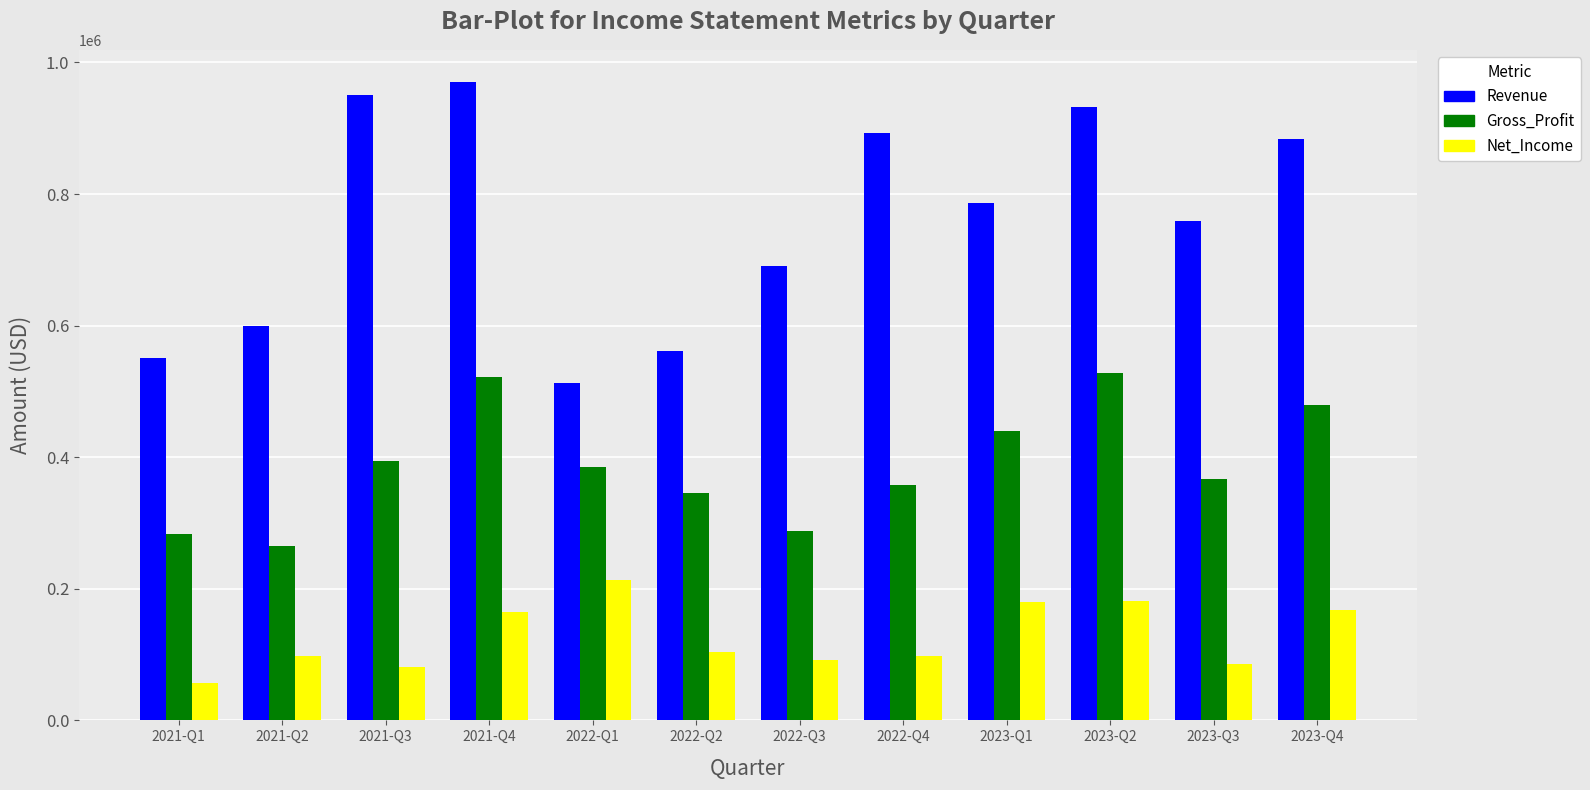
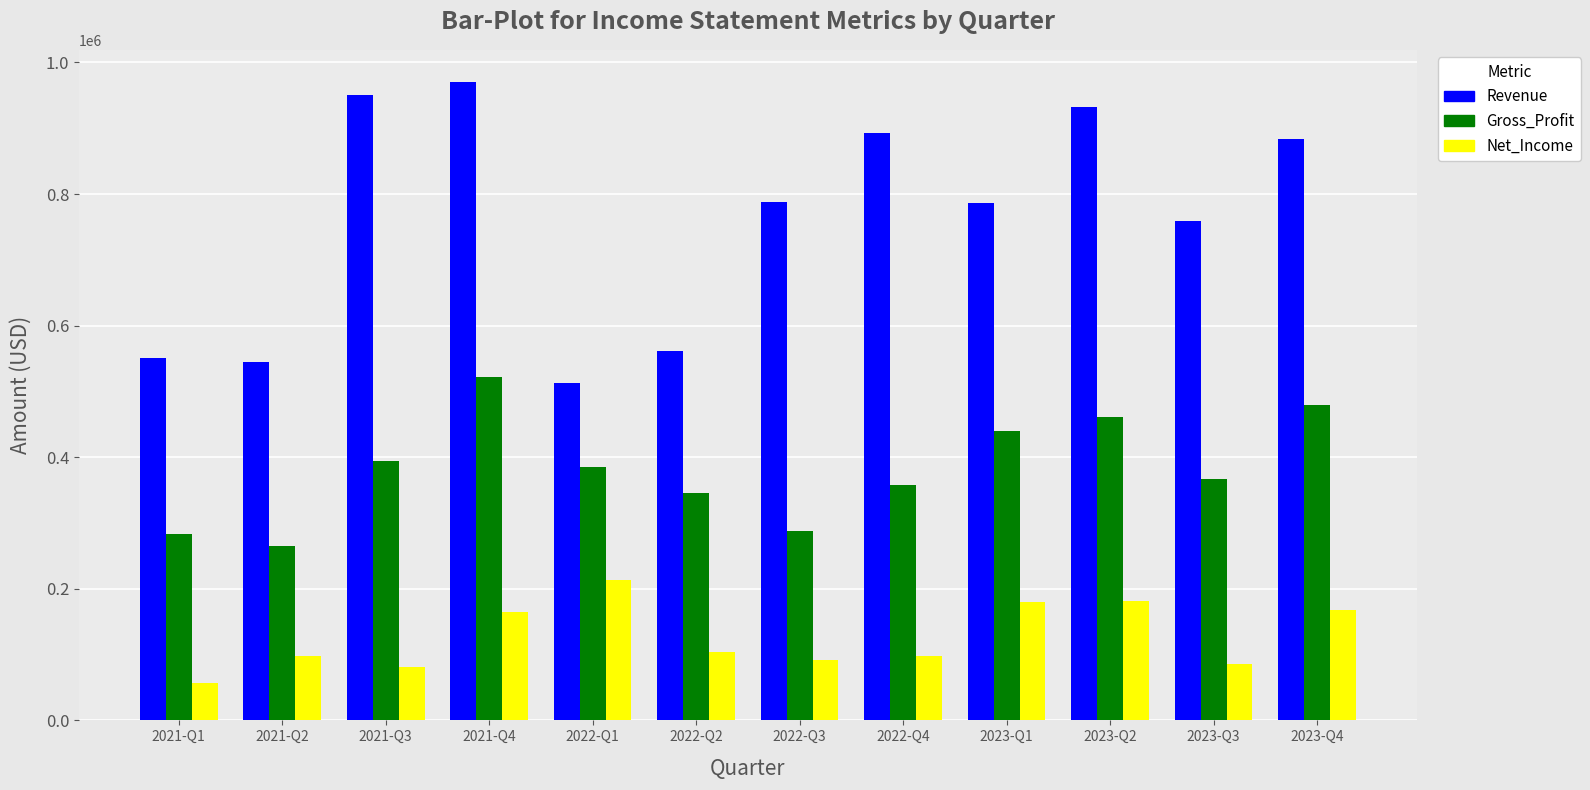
Revenue, 2021-Q2: 600000 -> 550000
Revenue, 2022-Q3: 690000 -> 790000
Gross_Profit, 2023-Q2: 530000 -> 460000
